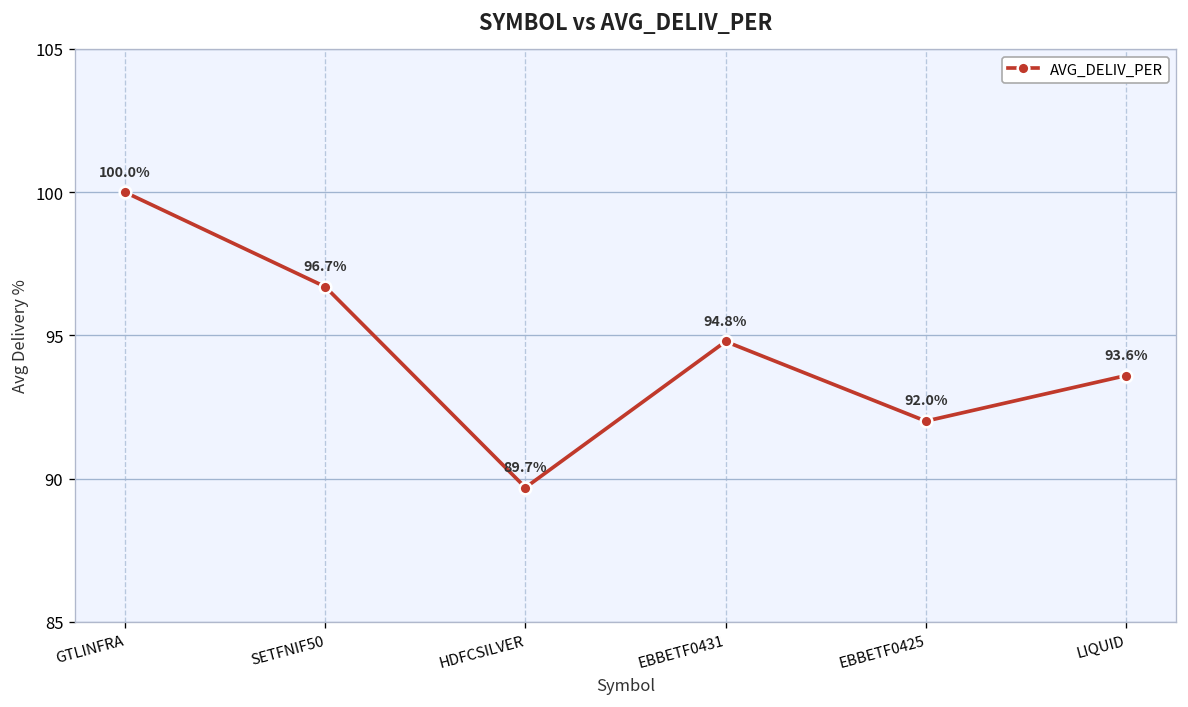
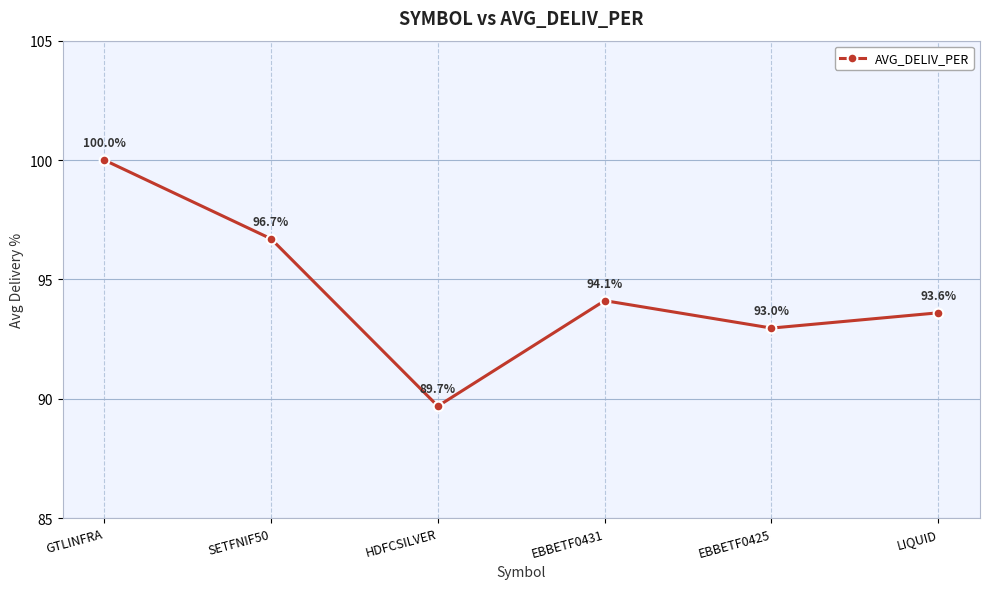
EBBETF0431: 94.8% -> 94.1%
EBBETF0425: 92.0% -> 93.0%
